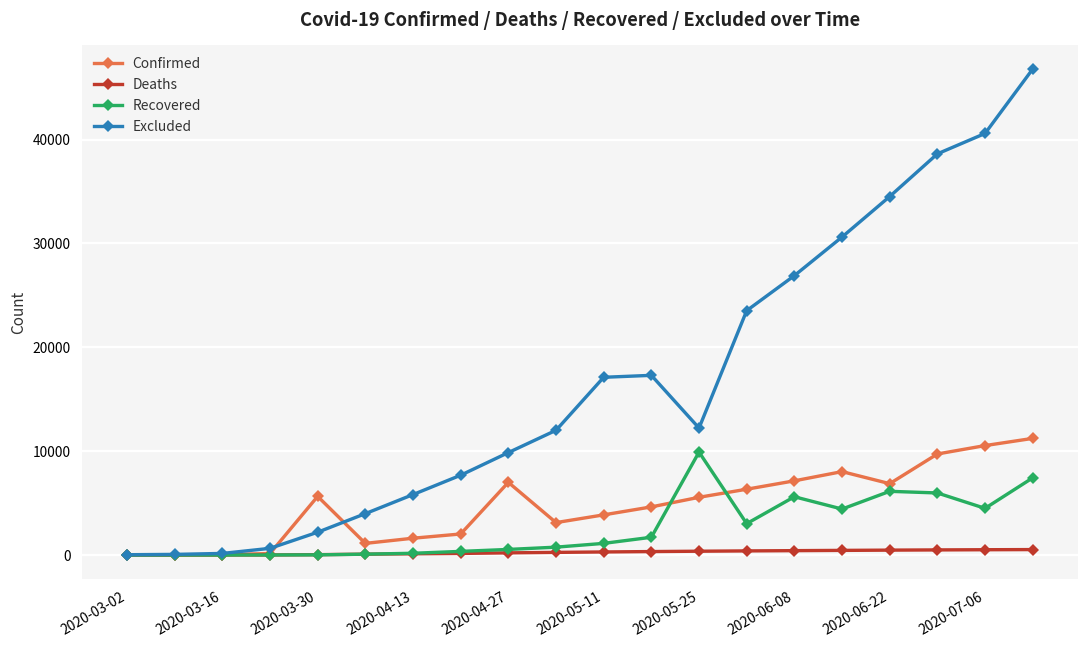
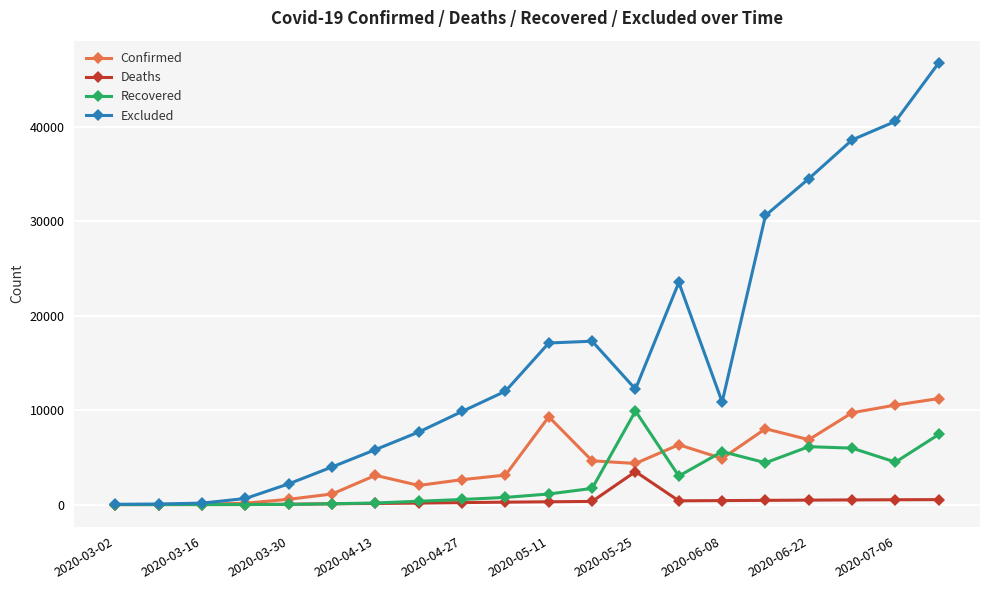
Confirmed, 2020-03-30: 6000 -> 1000
Confirmed, 2020-04-13: 2000 -> 3000
Confirmed, 2020-04-27: 7000 -> 3000
Confirmed, 2020-05-11: 4000 -> 9000
Confirmed, 2020-05-25: 6000 -> 4000
Deaths, 2020-05-25: 0 -> 3000
Confirmed, 2020-06-08: 7000 -> 5000
Excluded, 2020-06-08: 27000 -> 11000
